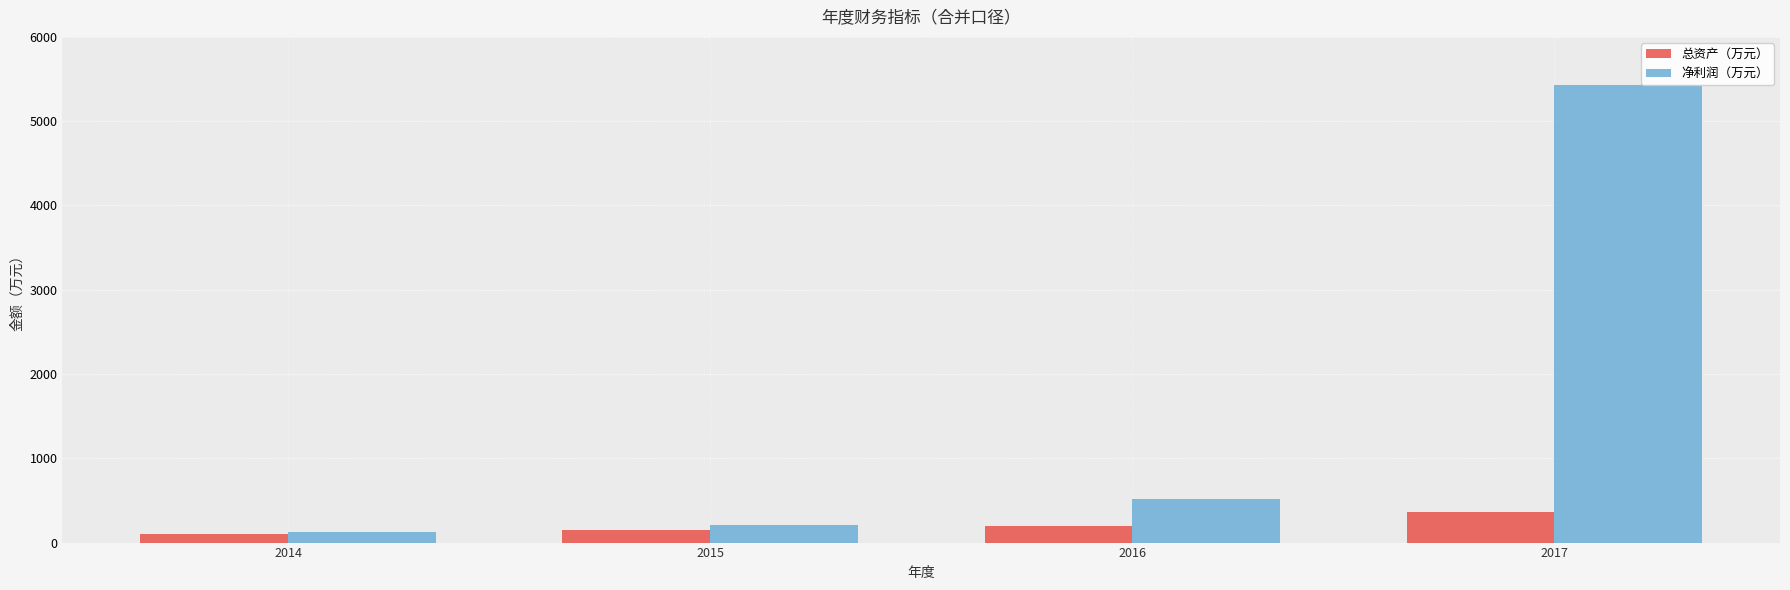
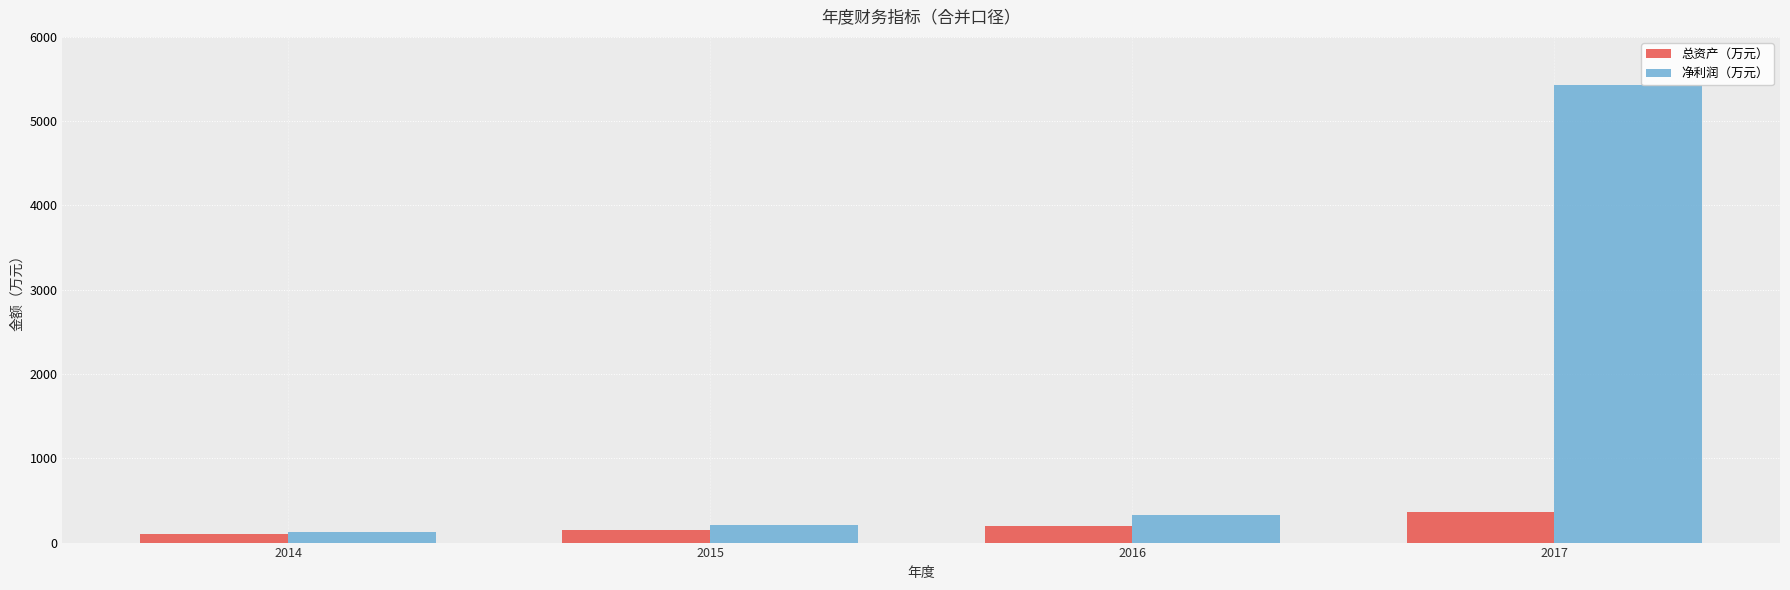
净利润（万元）, 2016: 500 -> 300
